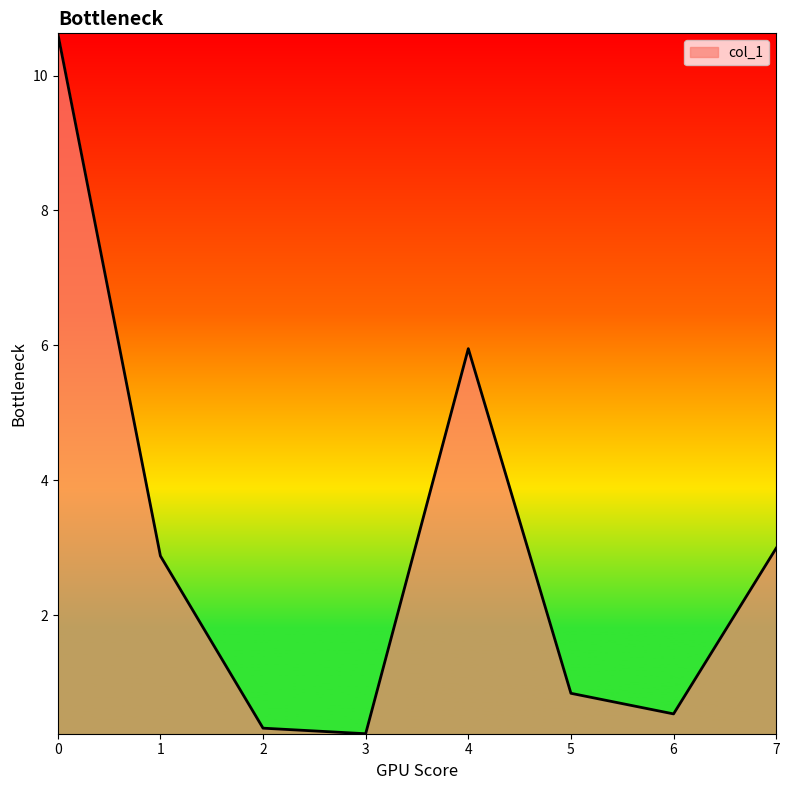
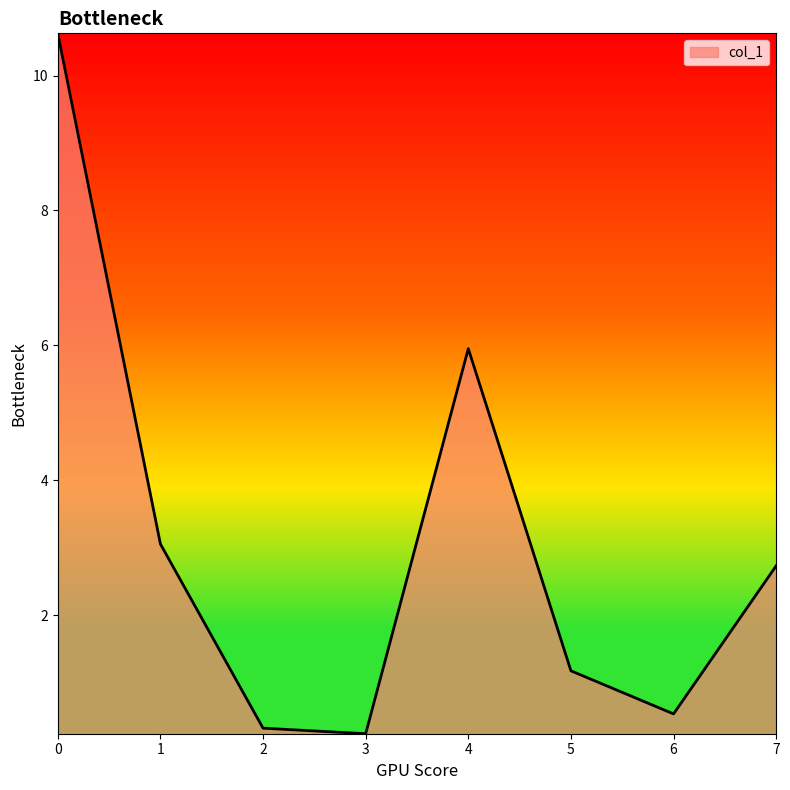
1: 2.9 -> 3.1
5: 0.8 -> 1.2
7: 3.0 -> 2.7
